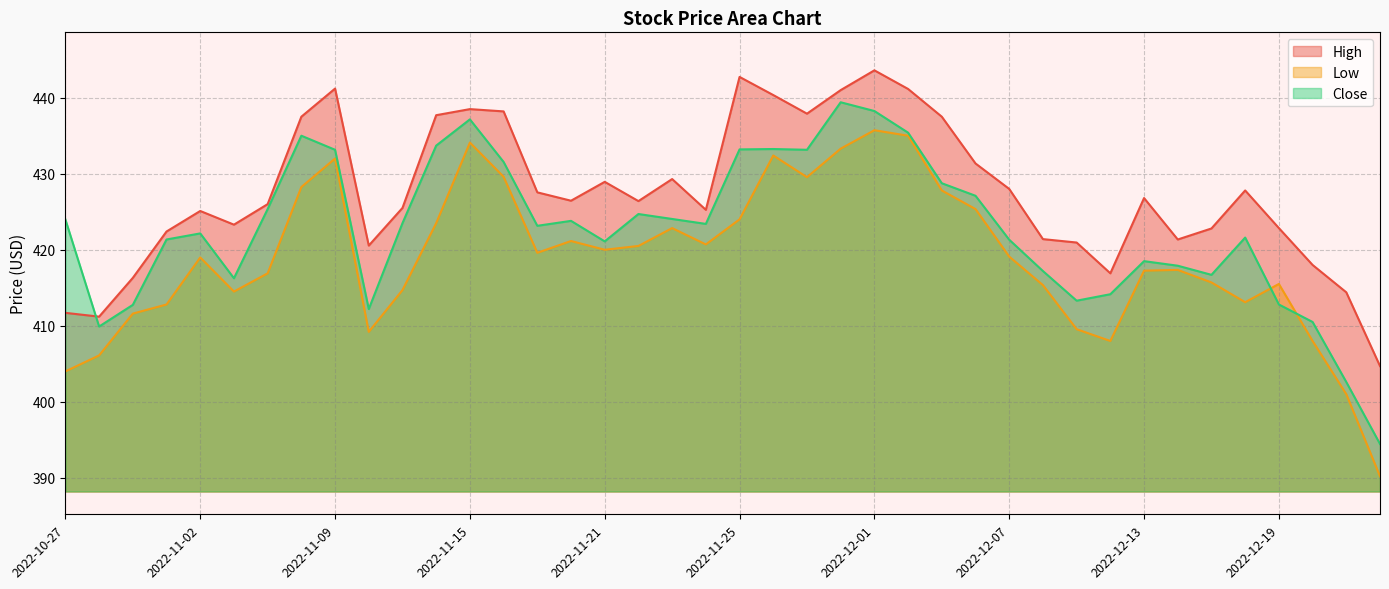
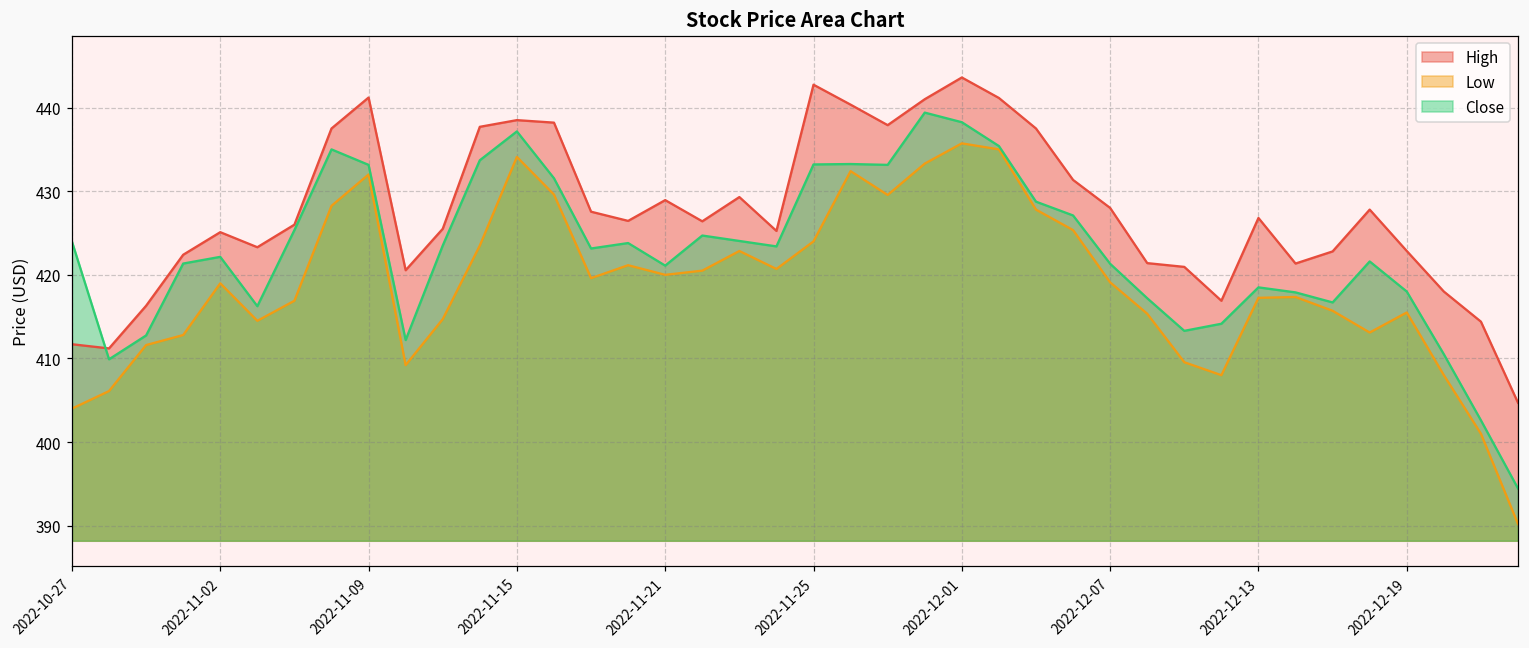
Close, 2022-12-19: 413 -> 418
